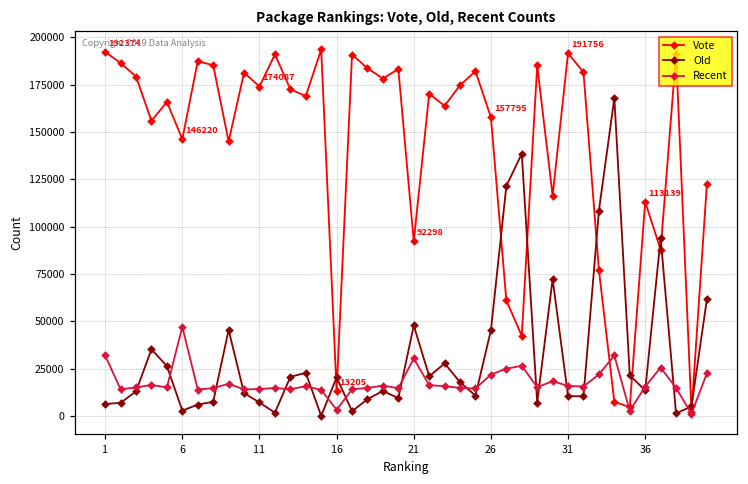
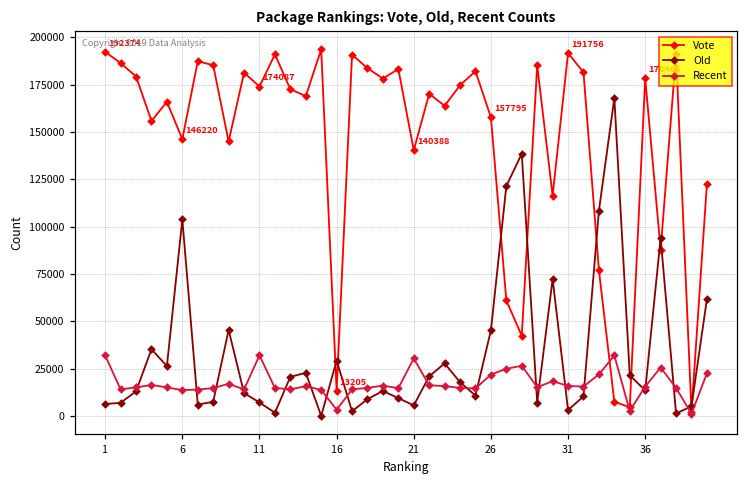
Old, 6: 3000 -> 104000
Recent, 6: 47000 -> 14000
Recent, 11: 14000 -> 32000
Old, 16: 20000 -> 29000
Vote, 21: 92298 -> 140388
Old, 21: 48000 -> 6000
Old, 31: 11000 -> 3000
Vote, 36: 113000 -> 178000
